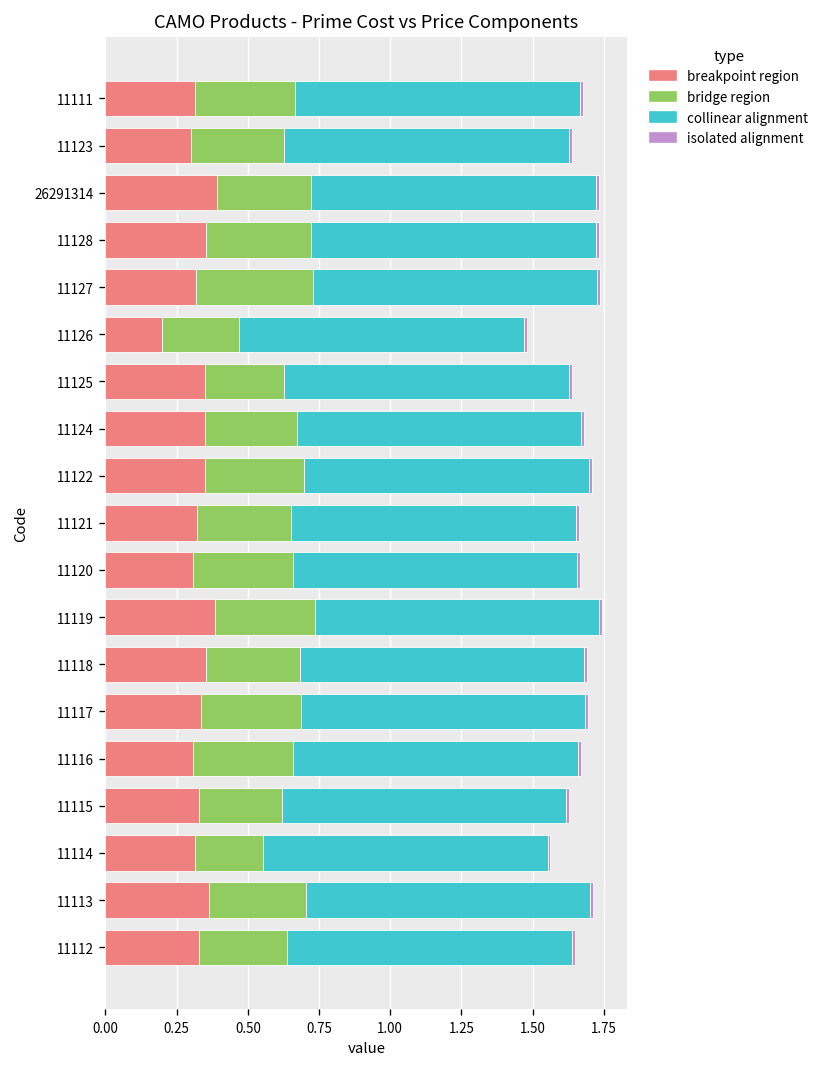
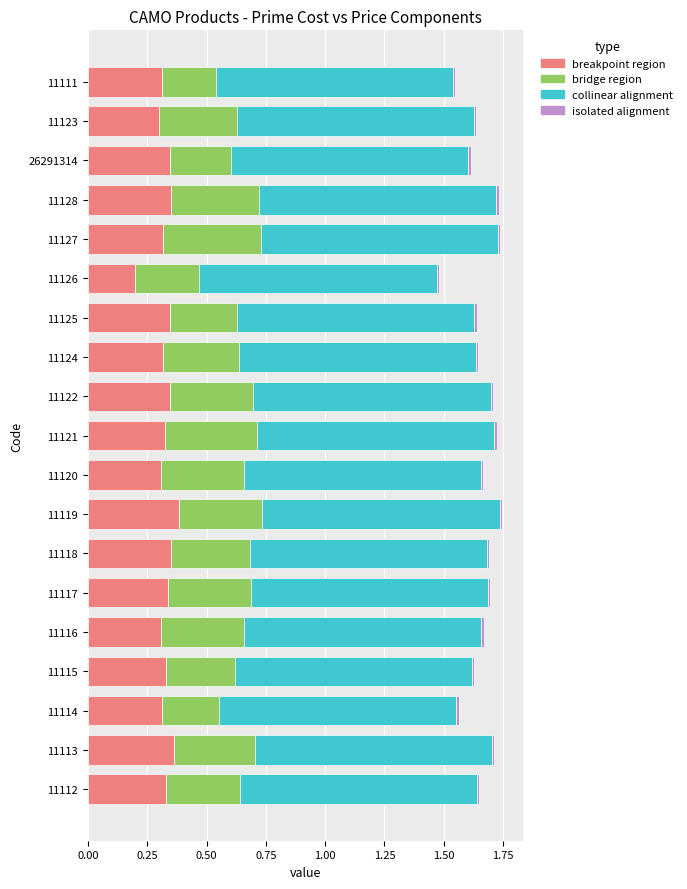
bridge region, 11111: 0.35 -> 0.23
breakpoint region, 26291314: 0.39 -> 0.34
bridge region, 26291314: 0.33 -> 0.26
breakpoint region, 11124: 0.35 -> 0.32
bridge region, 11121: 0.33 -> 0.39
